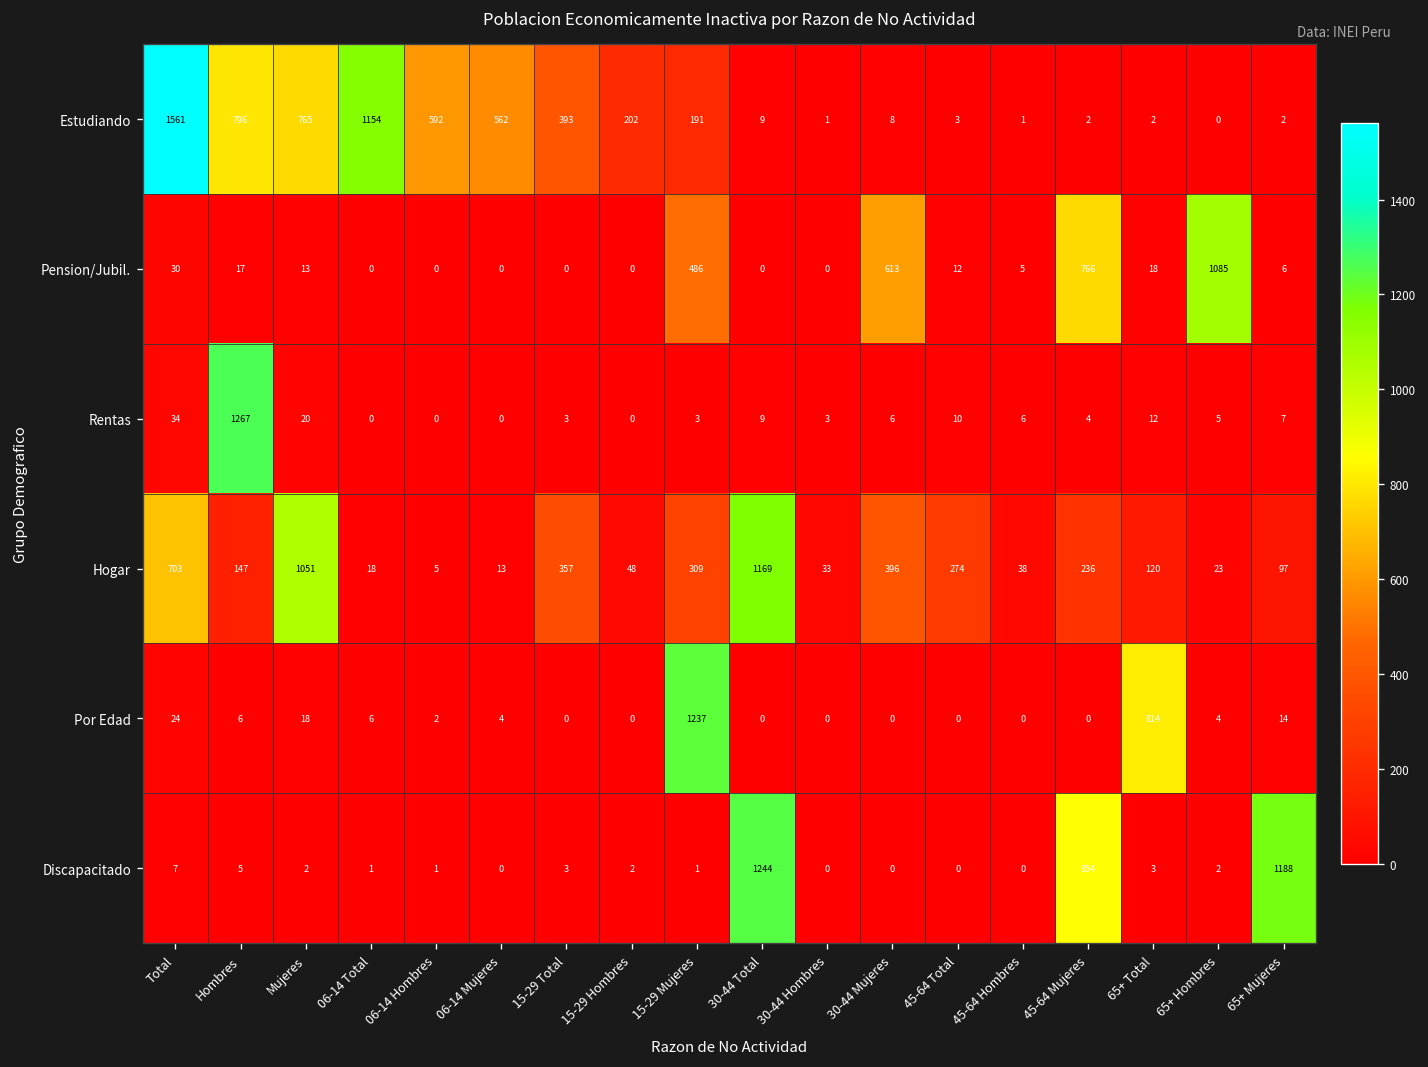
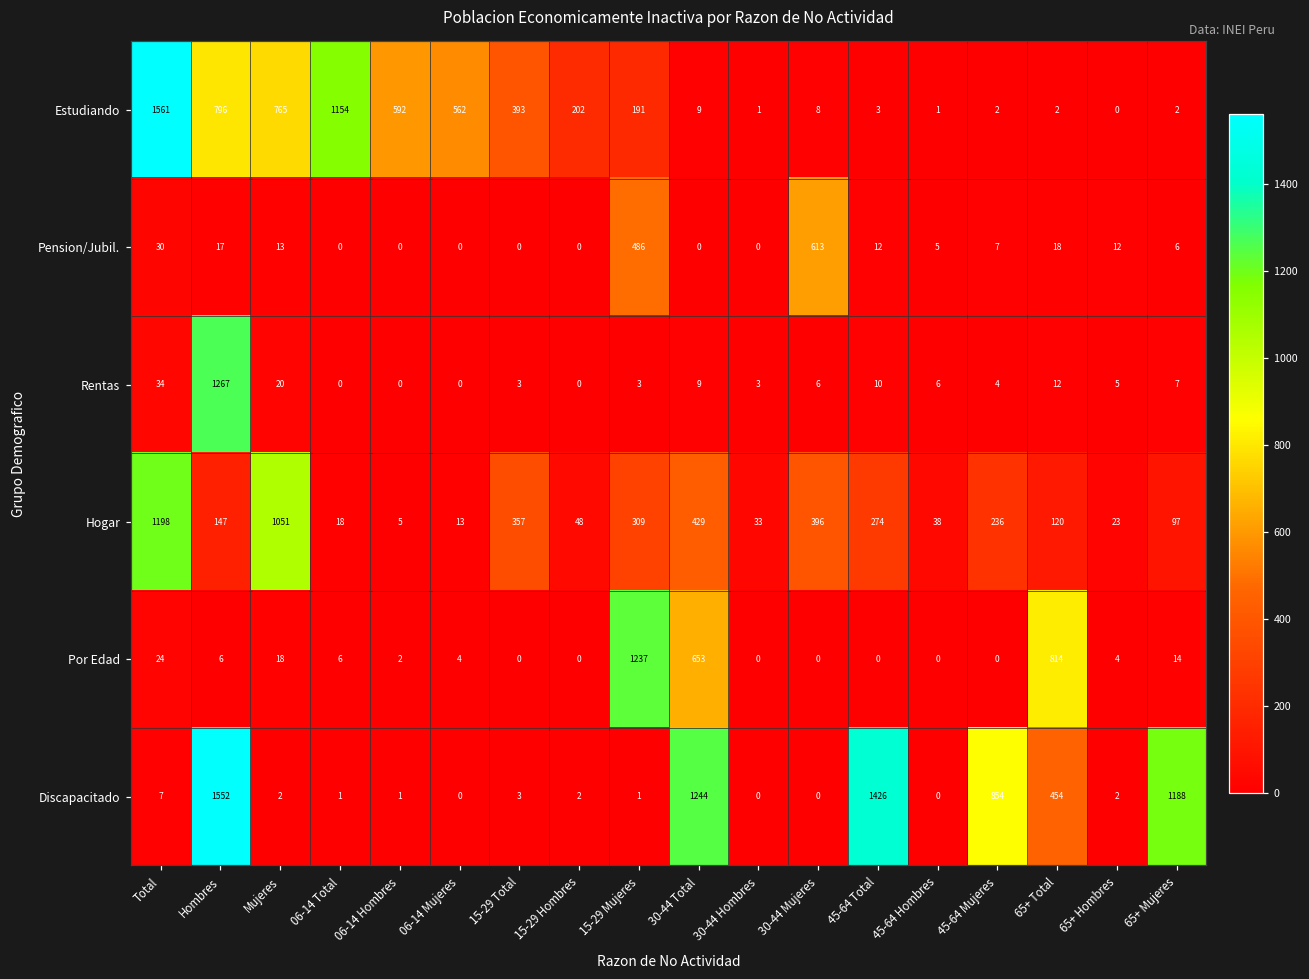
Pension/Jubil., 45-64 Mujeres: 766 -> 7
Pension/Jubil., 65+ Hombres: 1085 -> 12
Hogar, Total: 703 -> 1198
Hogar, 30-44 Total: 1169 -> 429
Por Edad, 30-44 Total: 0 -> 653
Discapacitado, Hombres: 5 -> 1552
Discapacitado, 45-64 Total: 0 -> 1426
Discapacitado, 65+ Total: 3 -> 454
